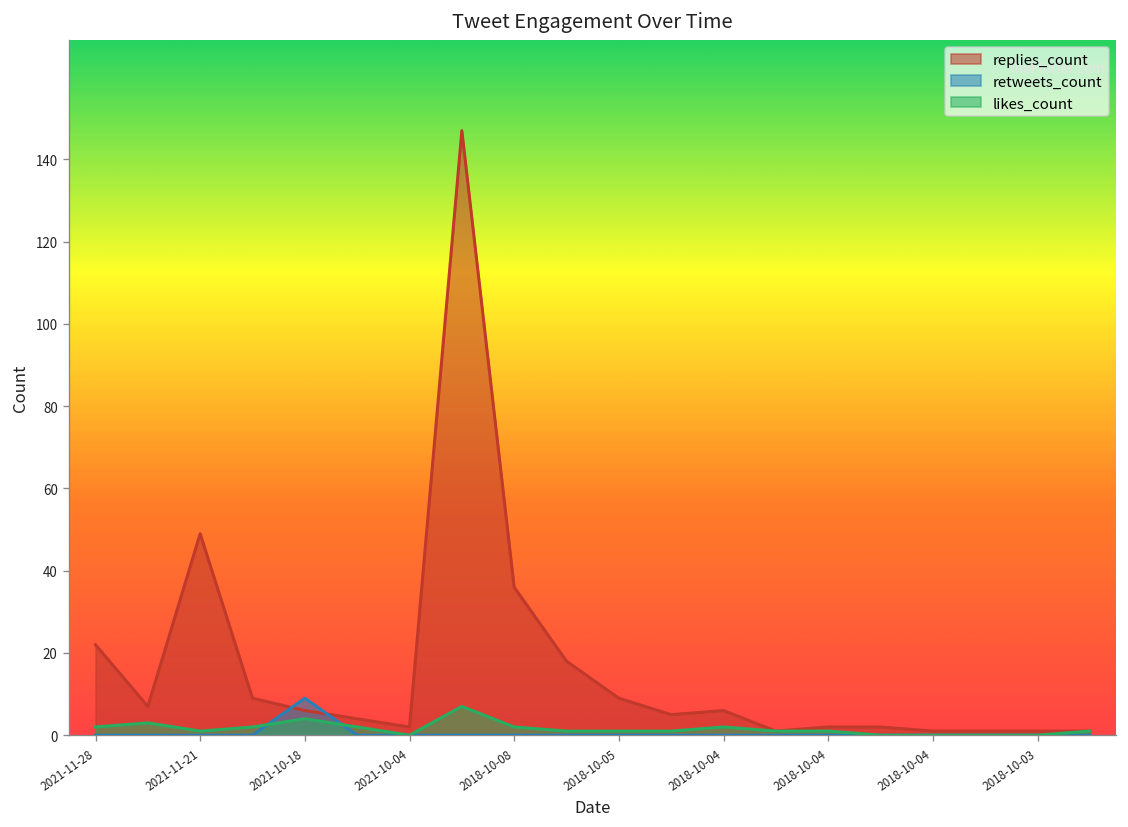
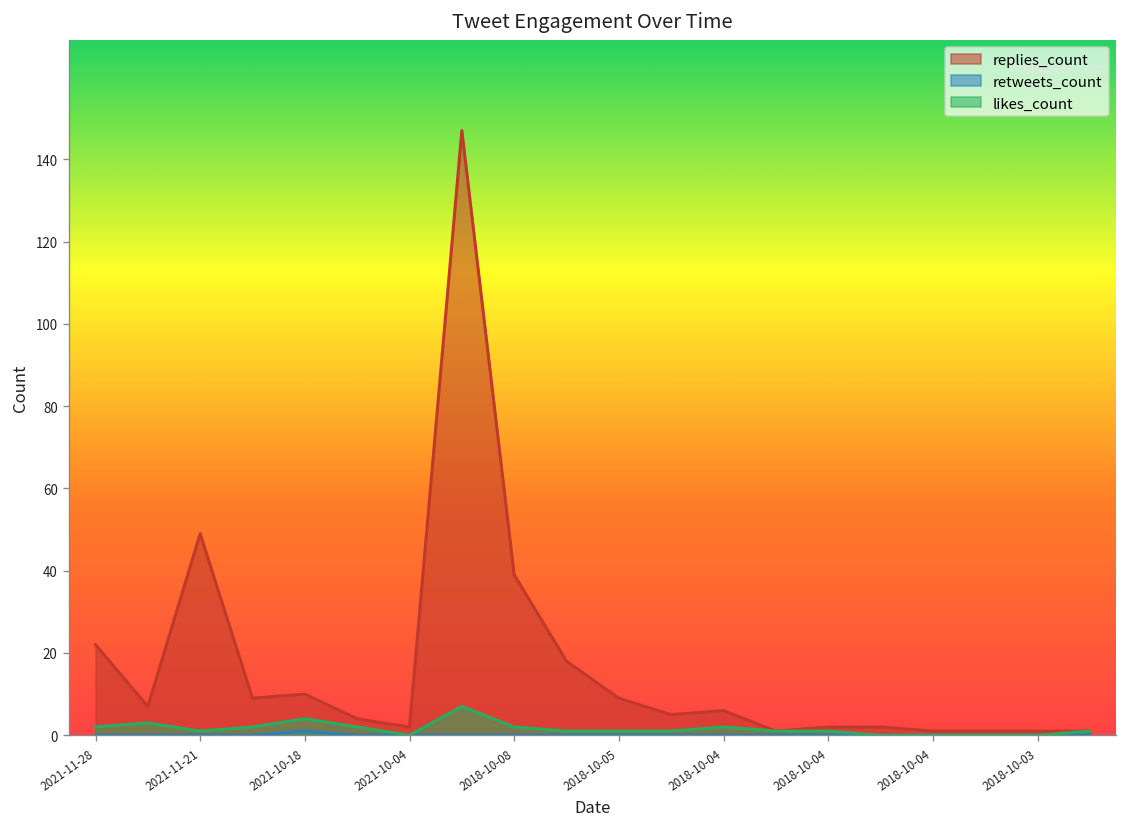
replies_count, 2021-10-18: 6 -> 10
retweets_count, 2021-10-18: 9 -> 1
replies_count, 2018-10-08: 36 -> 39
